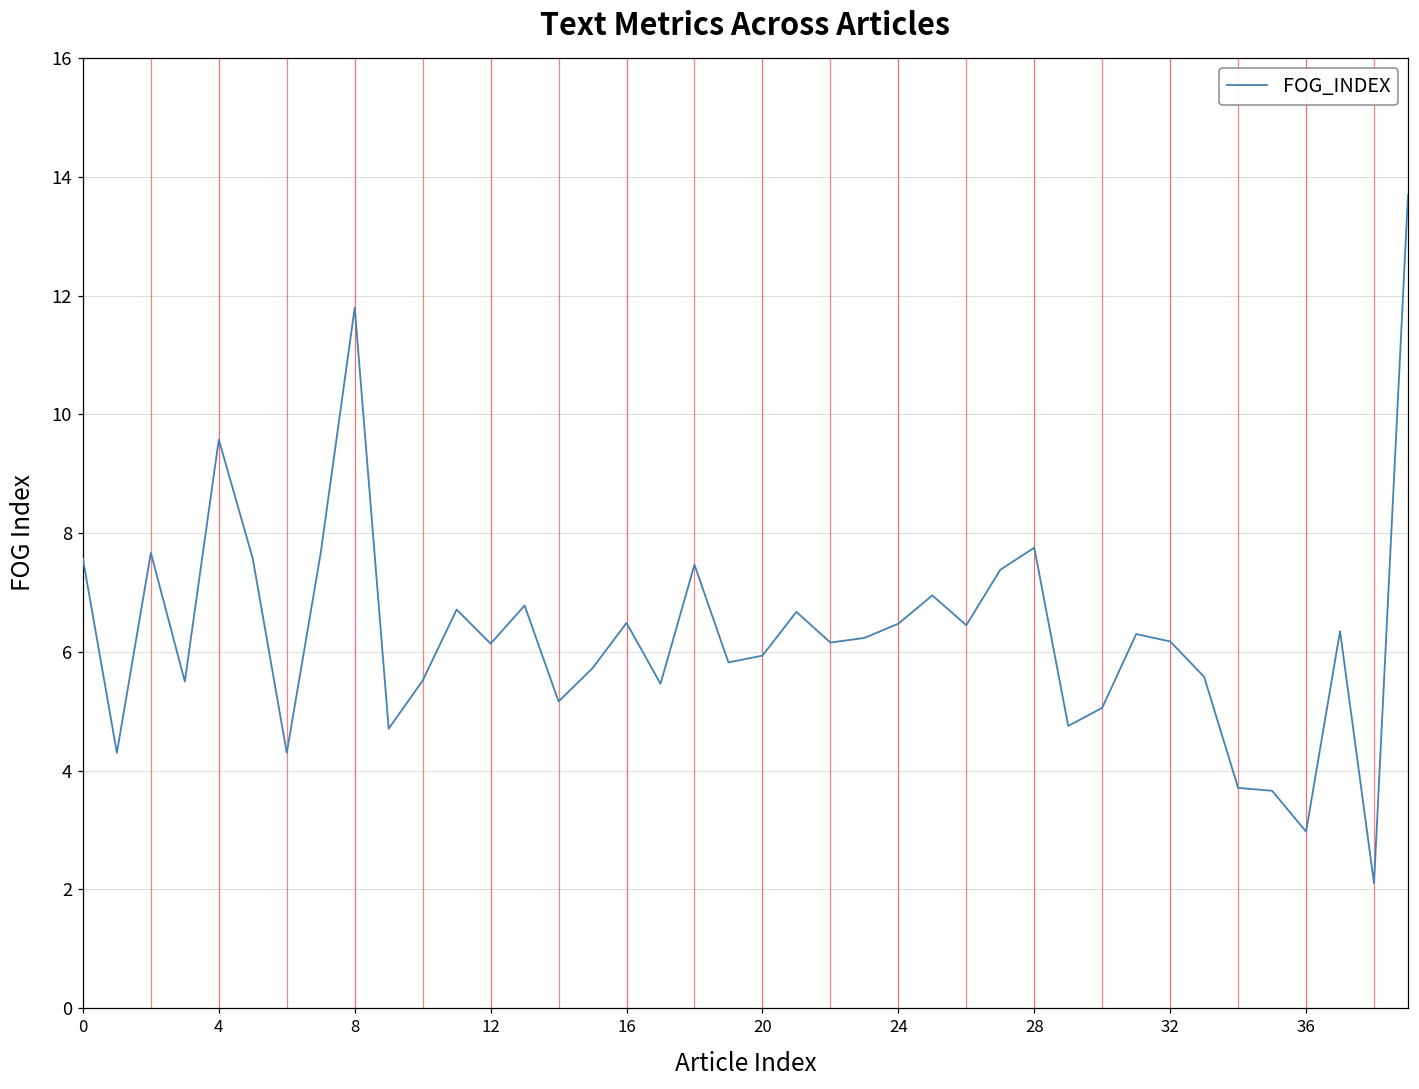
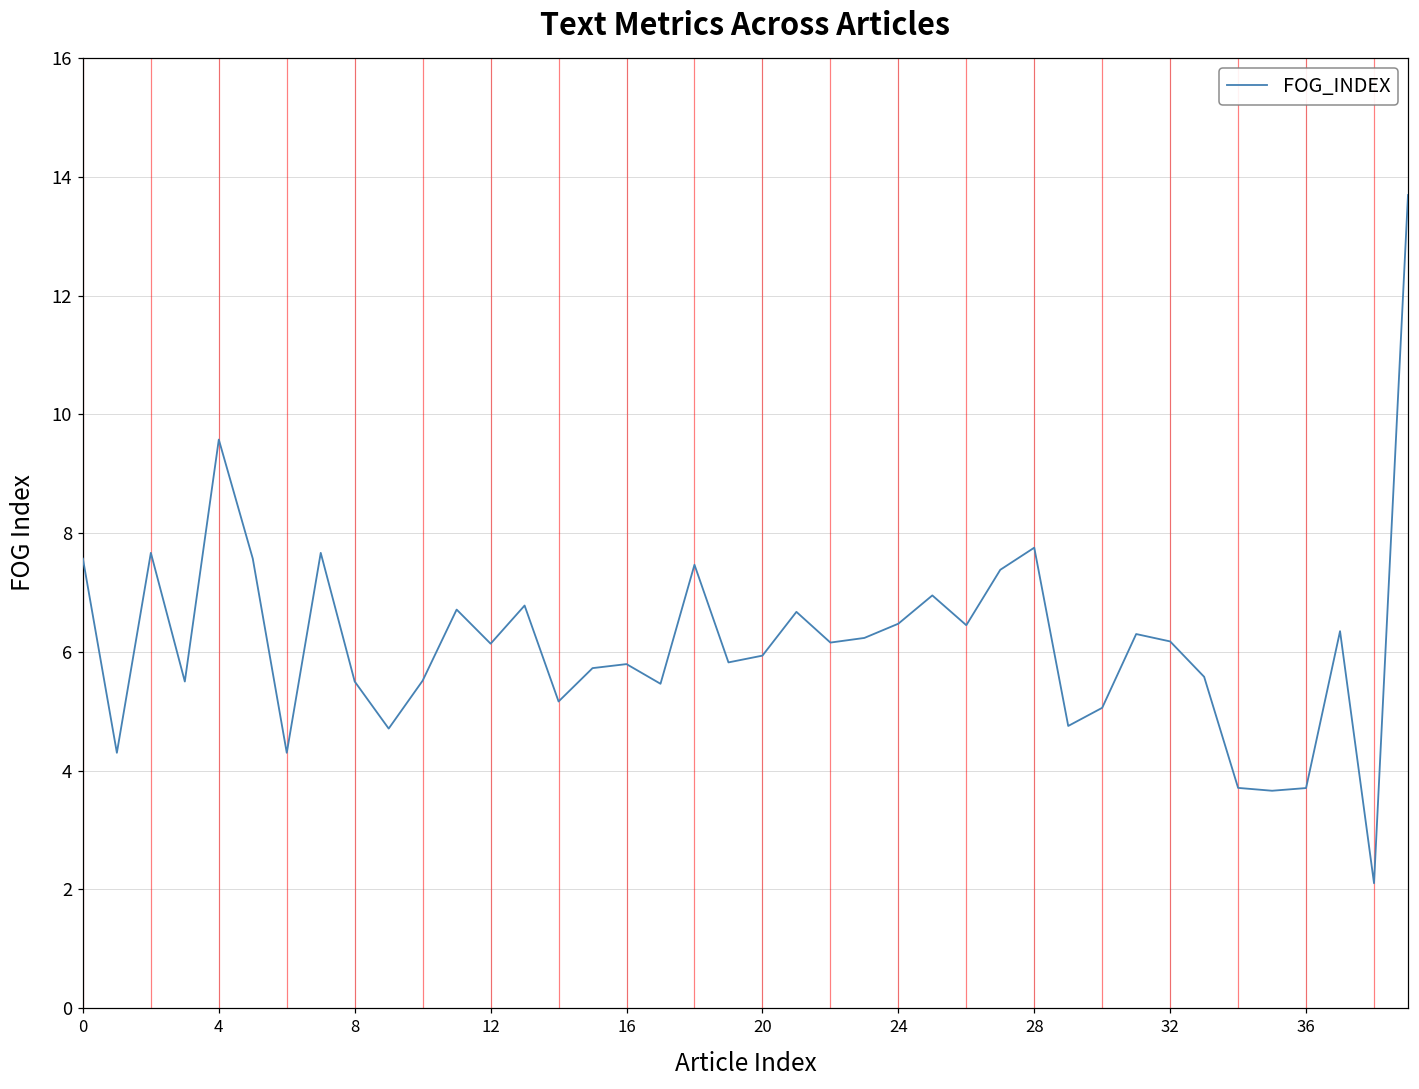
8: 11.8 -> 5.5
16: 6.5 -> 5.8
36: 3.0 -> 3.7
